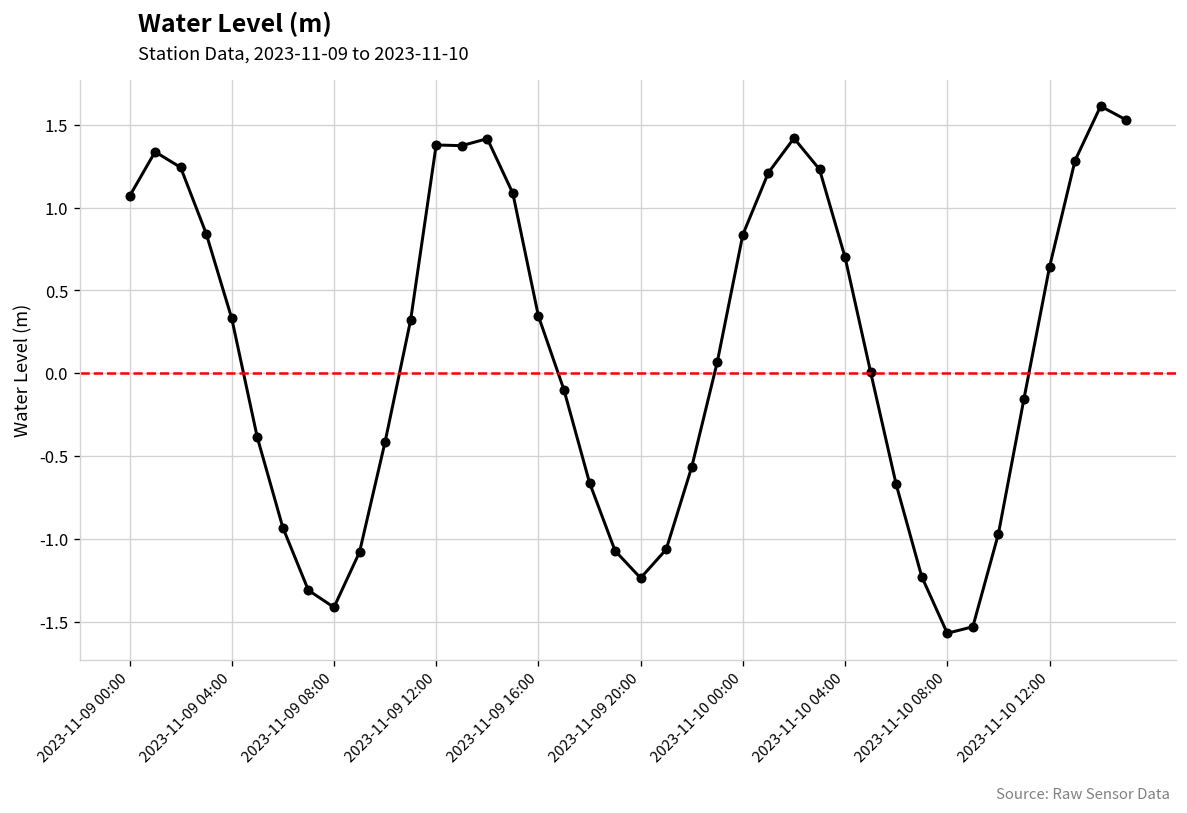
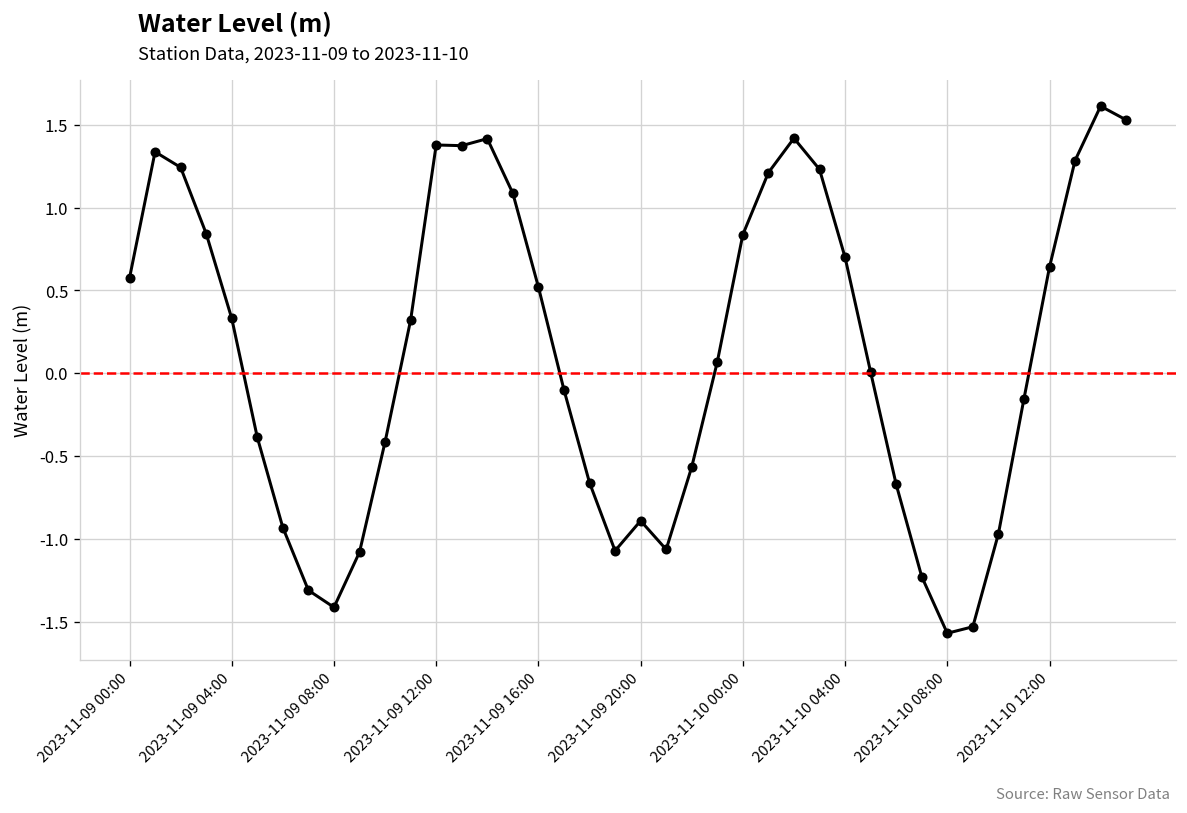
2023-11-09 00:00: 1.07 -> 0.58
2023-11-09 16:00: 0.35 -> 0.52
2023-11-09 20:00: -1.24 -> -0.89
